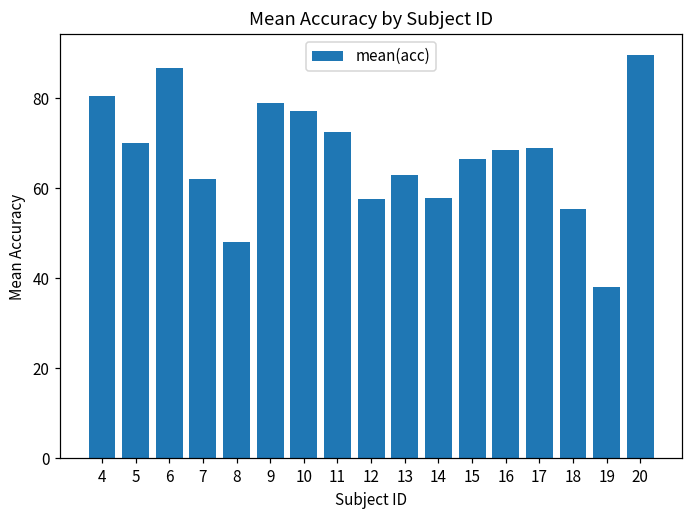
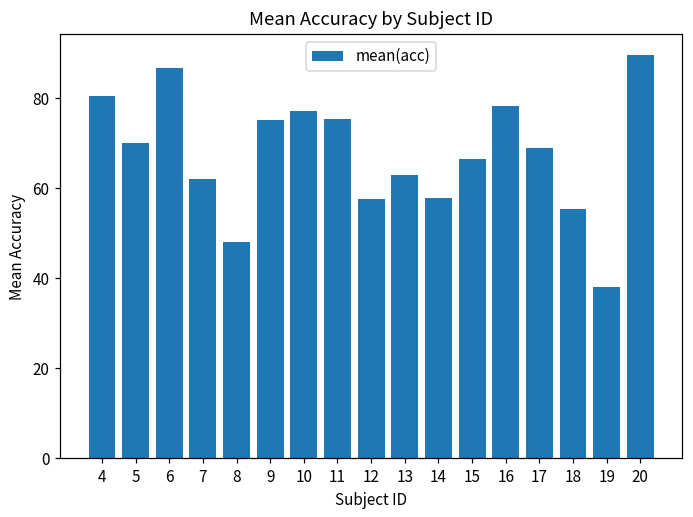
9: 79 -> 75
11: 73 -> 75
16: 69 -> 78
